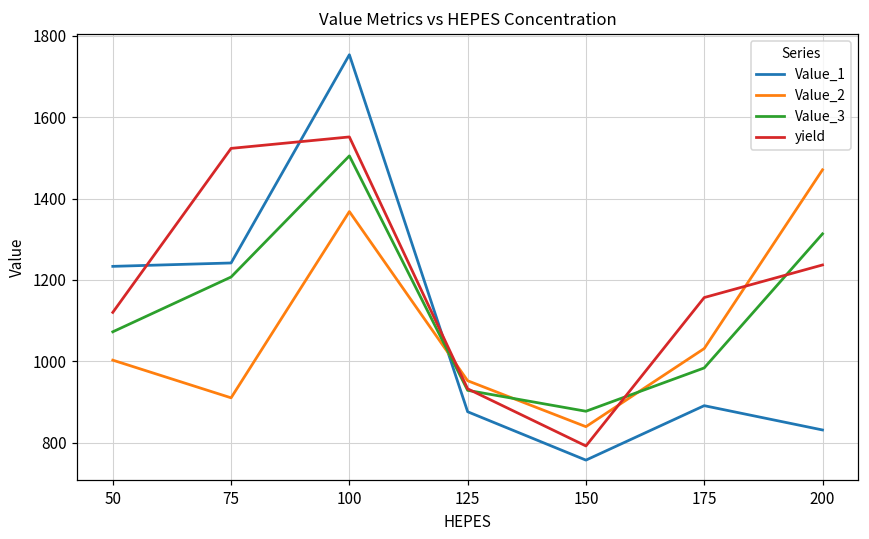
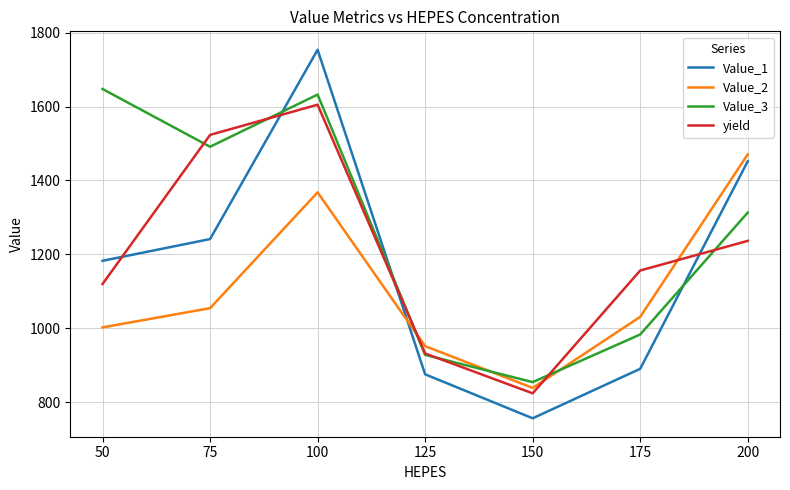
Value_1, 50: 1230 -> 1180
Value_3, 50: 1070 -> 1650
Value_2, 75: 910 -> 1050
Value_3, 75: 1210 -> 1490
Value_3, 100: 1500 -> 1630
yield, 100: 1550 -> 1600
Value_3, 150: 880 -> 850
yield, 150: 790 -> 820
Value_1, 200: 830 -> 1450
